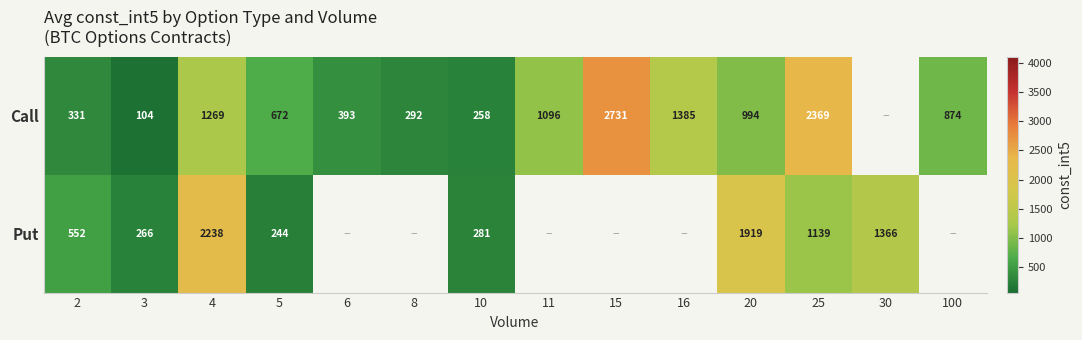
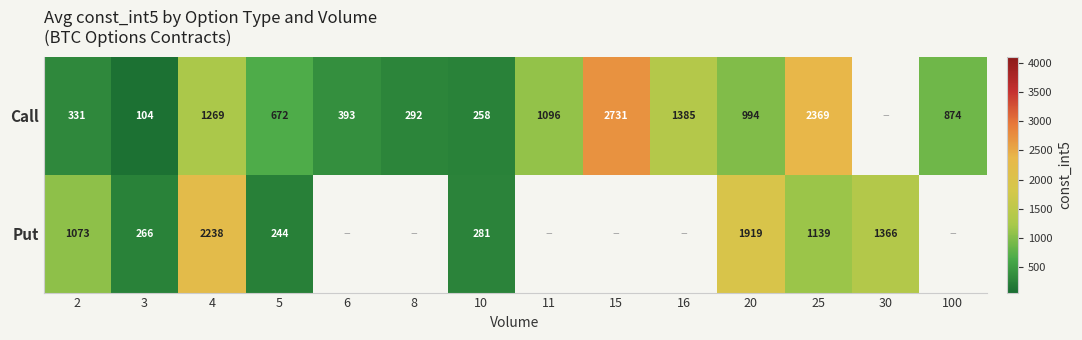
Put, 2: 552 -> 1073
